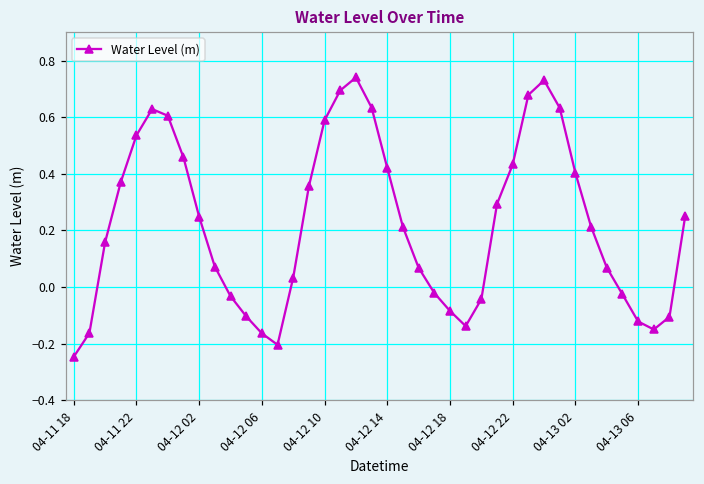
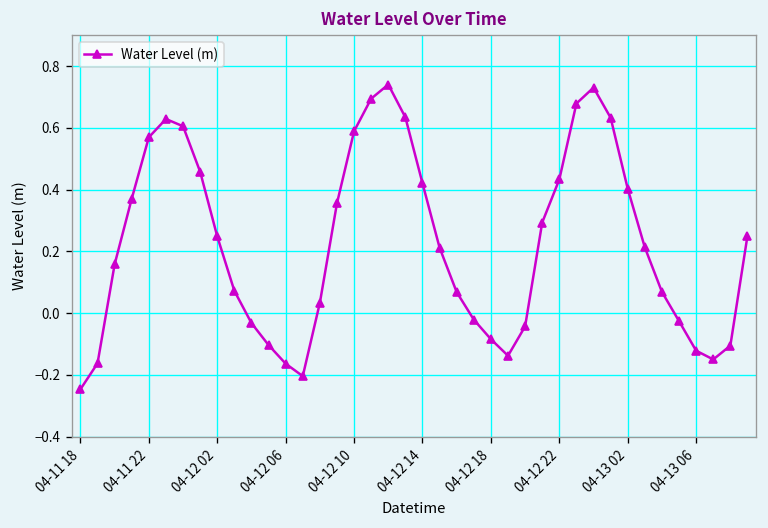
04-11 22: 0.54 -> 0.57
